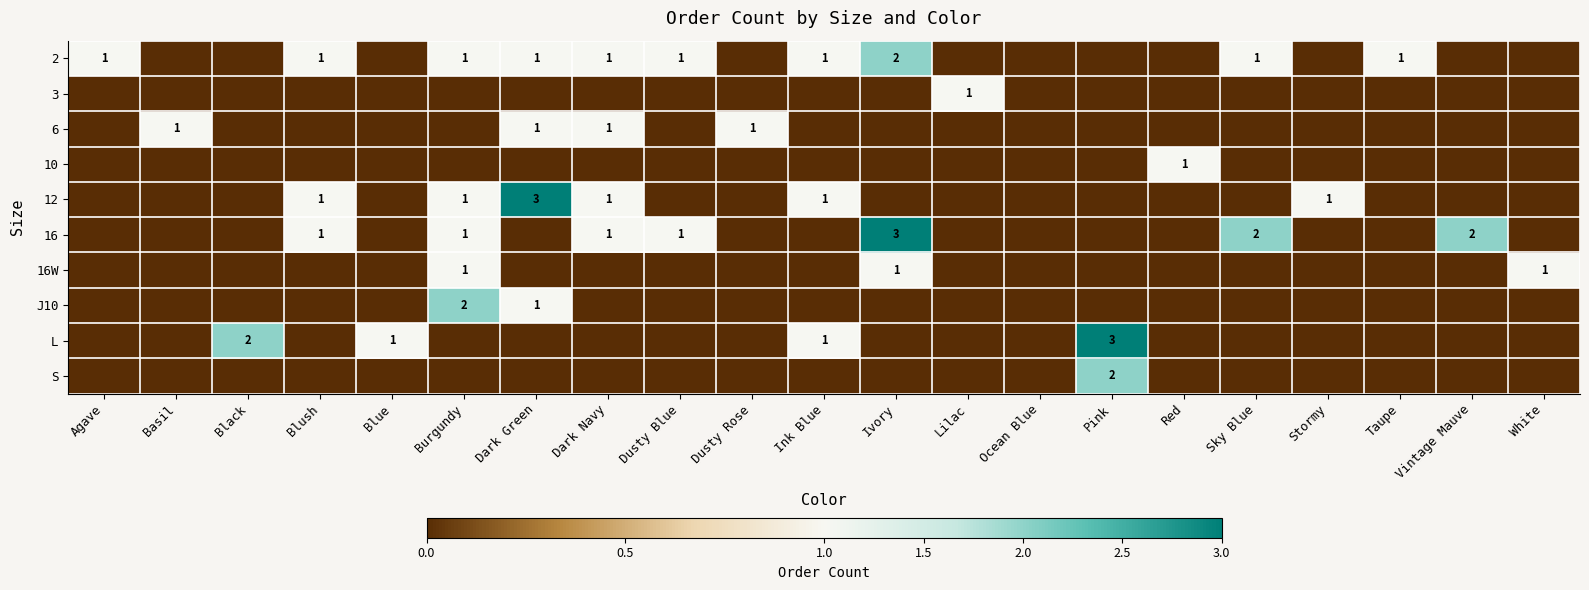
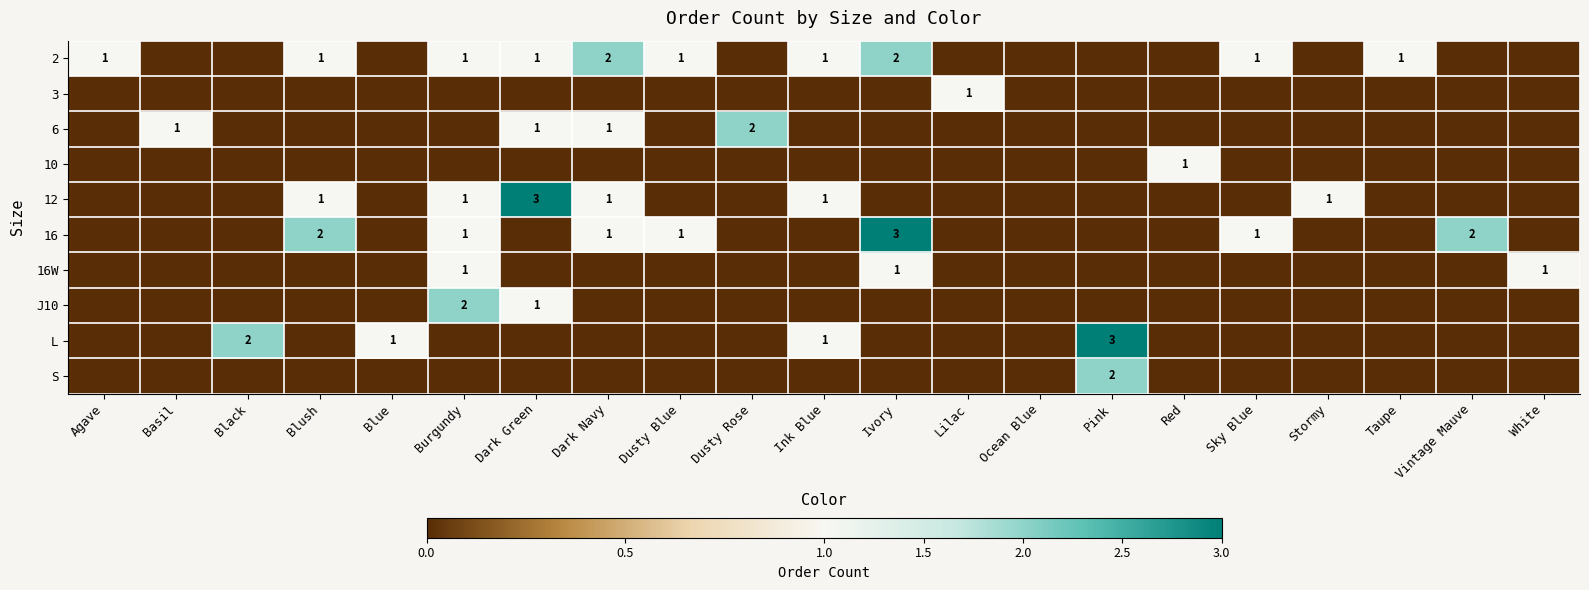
2, Dark Navy: 1 -> 2
6, Dusty Rose: 1 -> 2
16, Blush: 1 -> 2
16, Sky Blue: 2 -> 1
